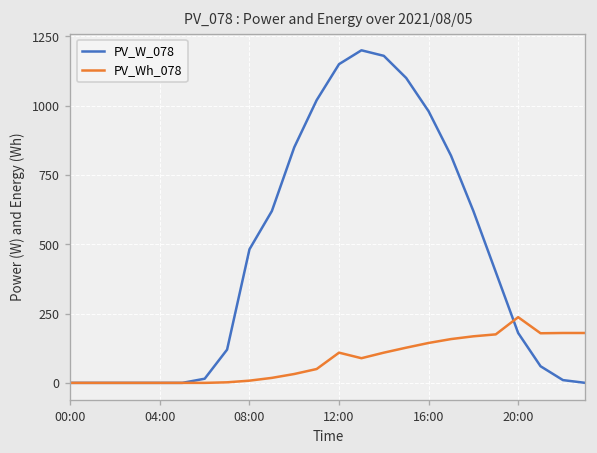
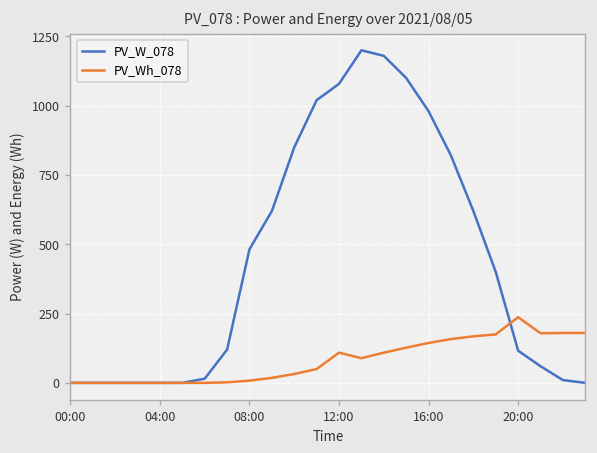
PV_W_078, 12:00: 1150 -> 1080
PV_W_078, 20:00: 180 -> 120
